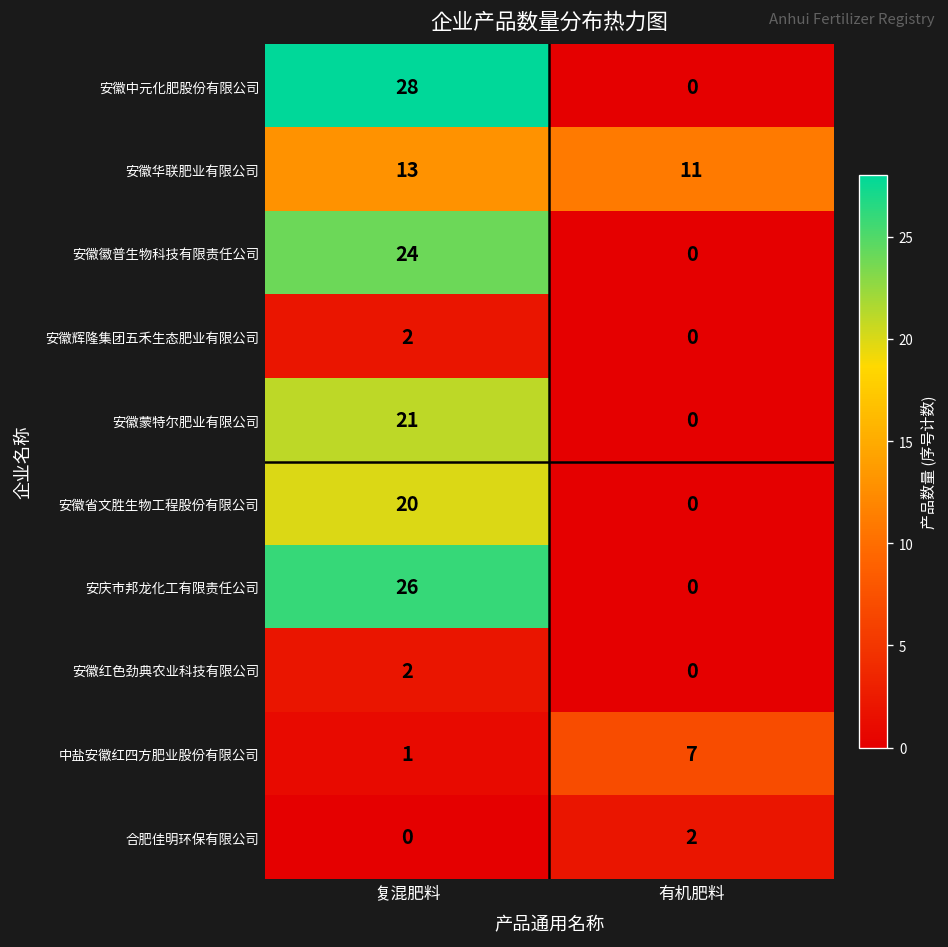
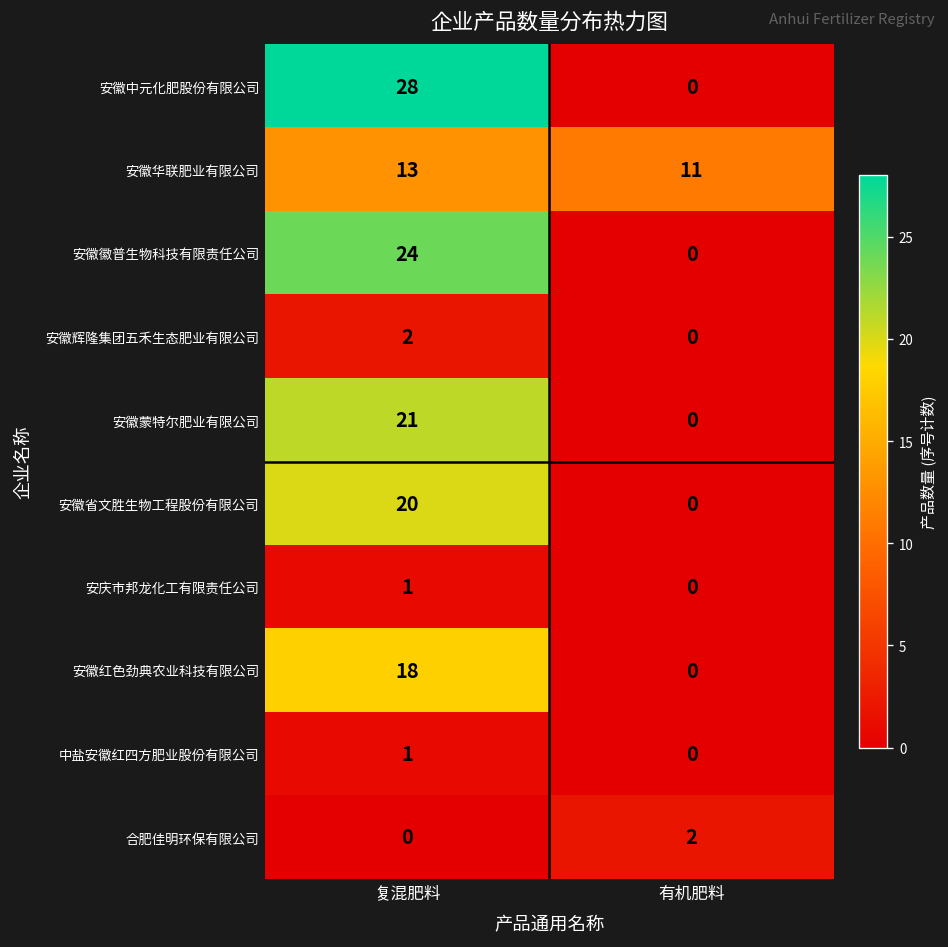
安庆市邦龙化工有限责任公司, 复混肥料: 26 -> 1
安徽红色劲典农业科技有限公司, 复混肥料: 2 -> 18
中盐安徽红四方肥业股份有限公司, 有机肥料: 7 -> 0
